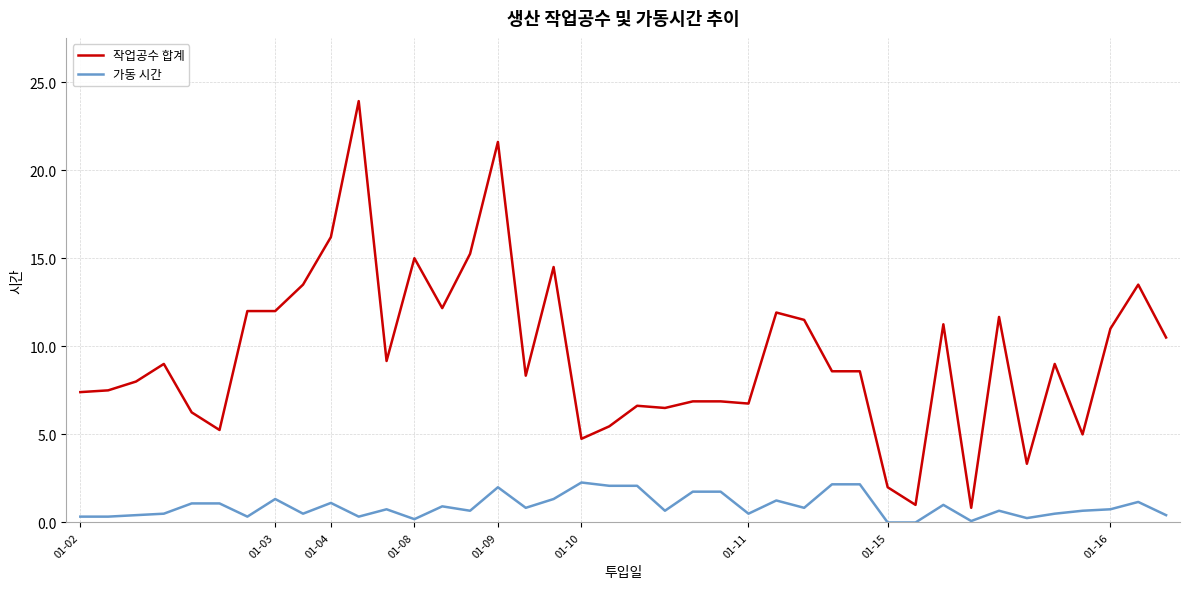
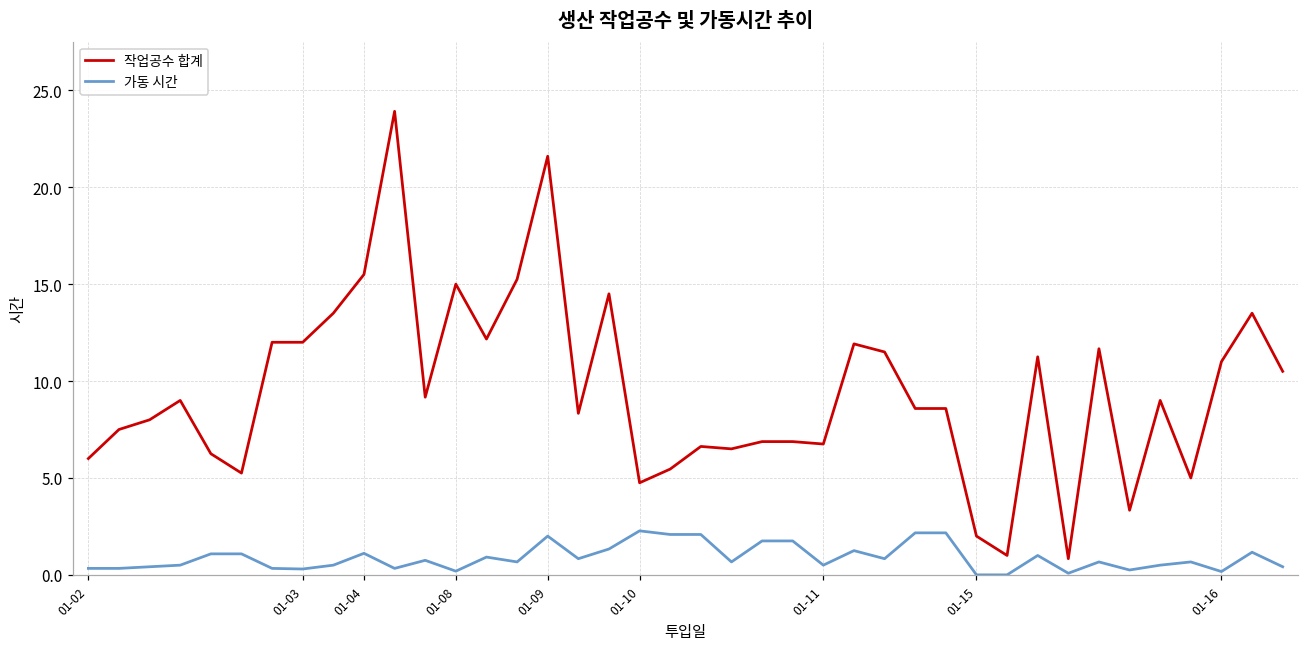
작업공수 합계, 01-02: 7.4 -> 6.0
가동 시간, 01-03: 1.3 -> 0.3
작업공수 합계, 01-04: 16.2 -> 15.5
가동 시간, 01-16: 0.8 -> 0.2
